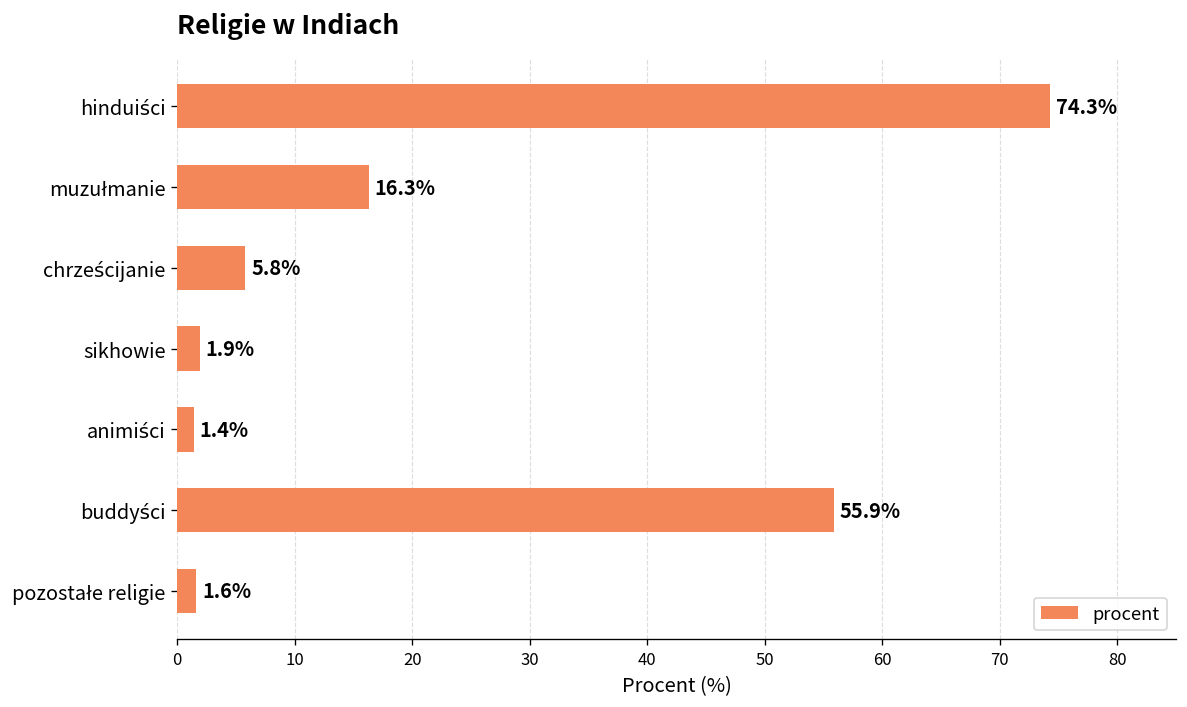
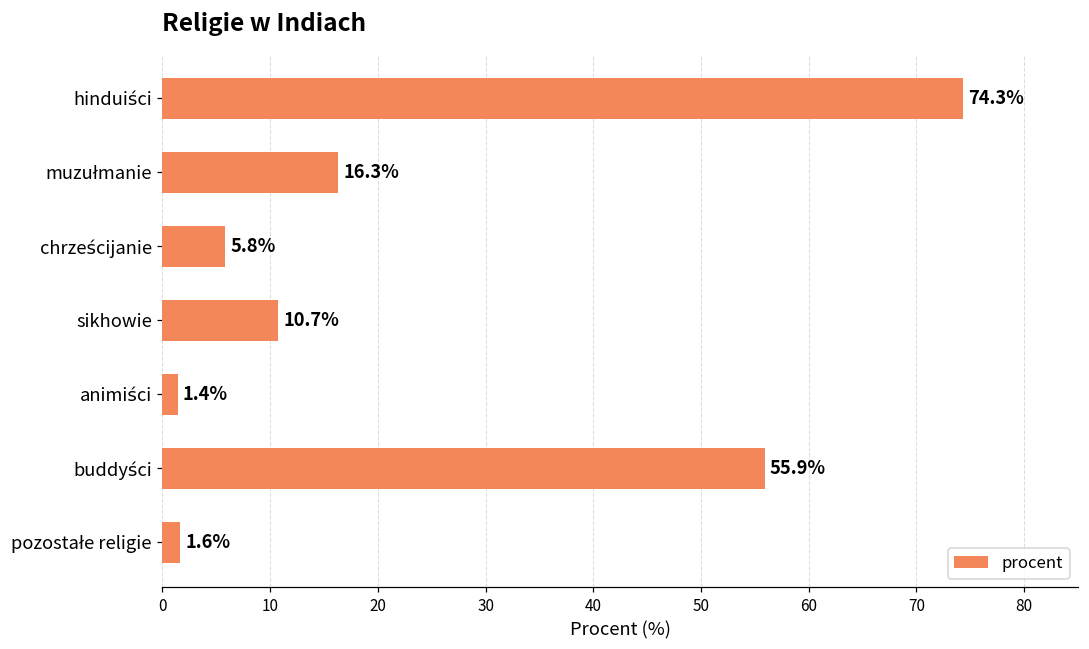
sikhowie: 1.9% -> 10.7%
